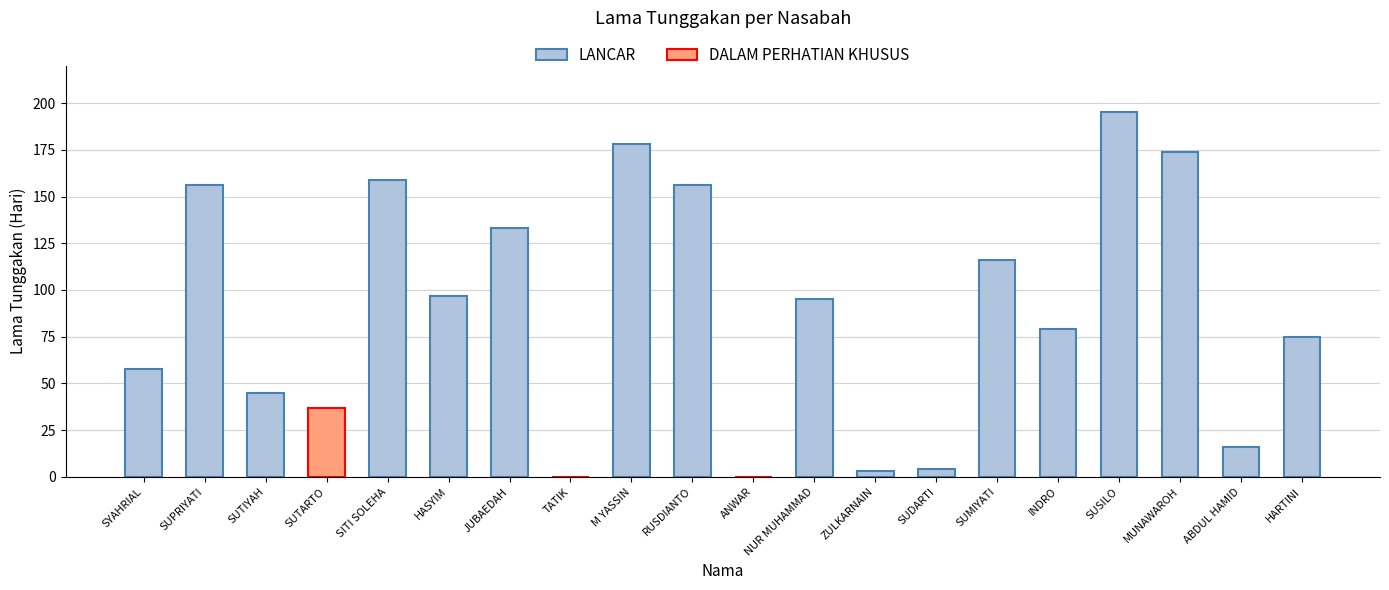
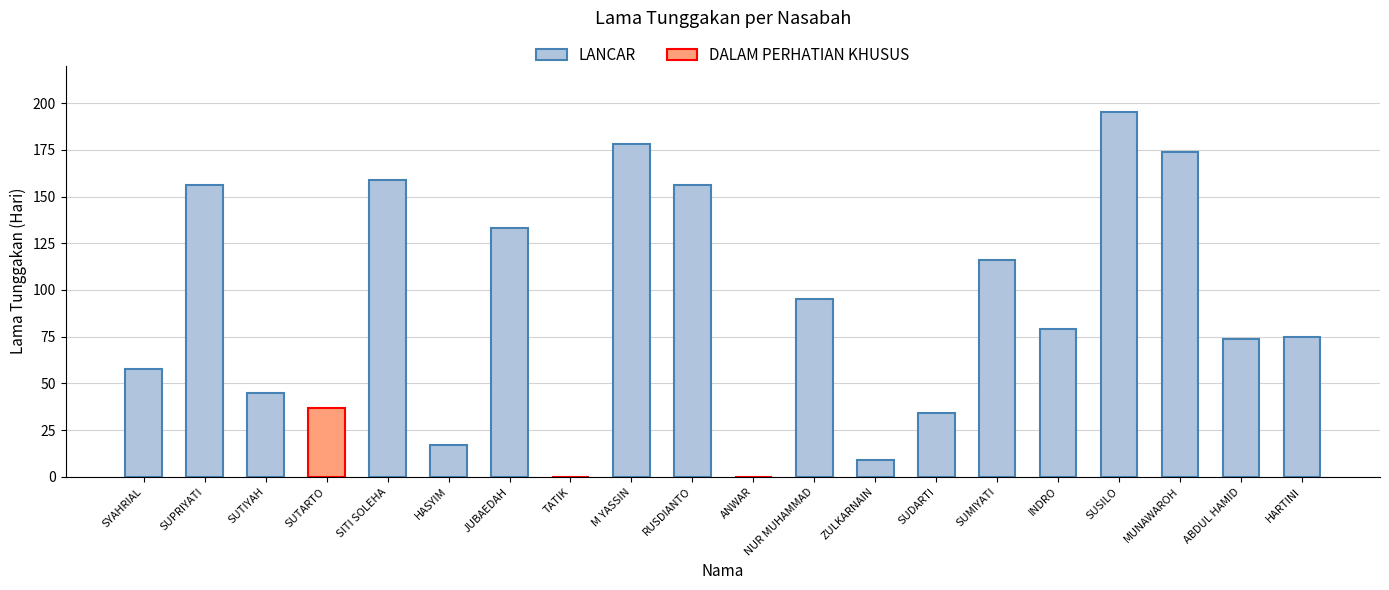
HASYIM: 97 -> 17
ZULKARNAIN: 3 -> 9
SUDARTI: 4 -> 34
ABDUL HAMID: 16 -> 74
